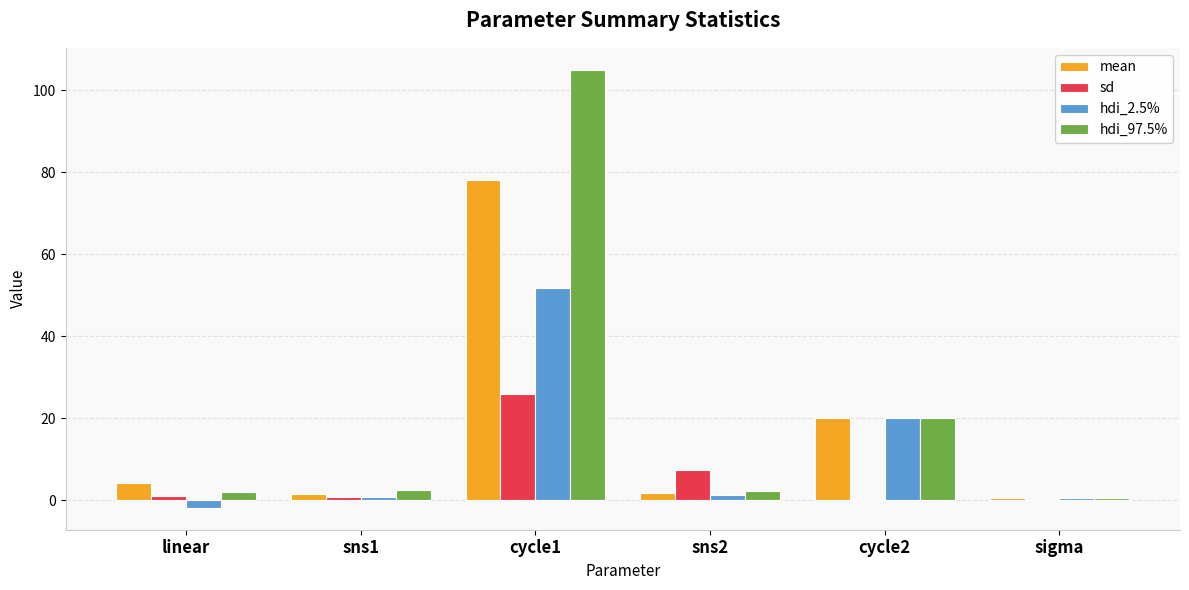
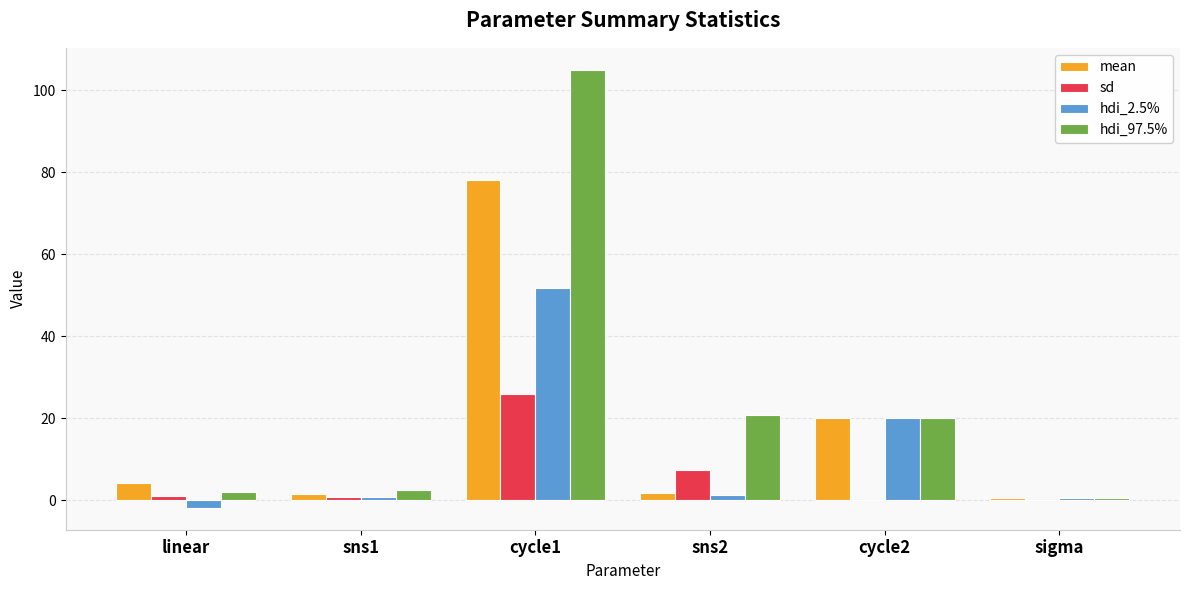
hdi_97.5%, sns2: 2 -> 21
